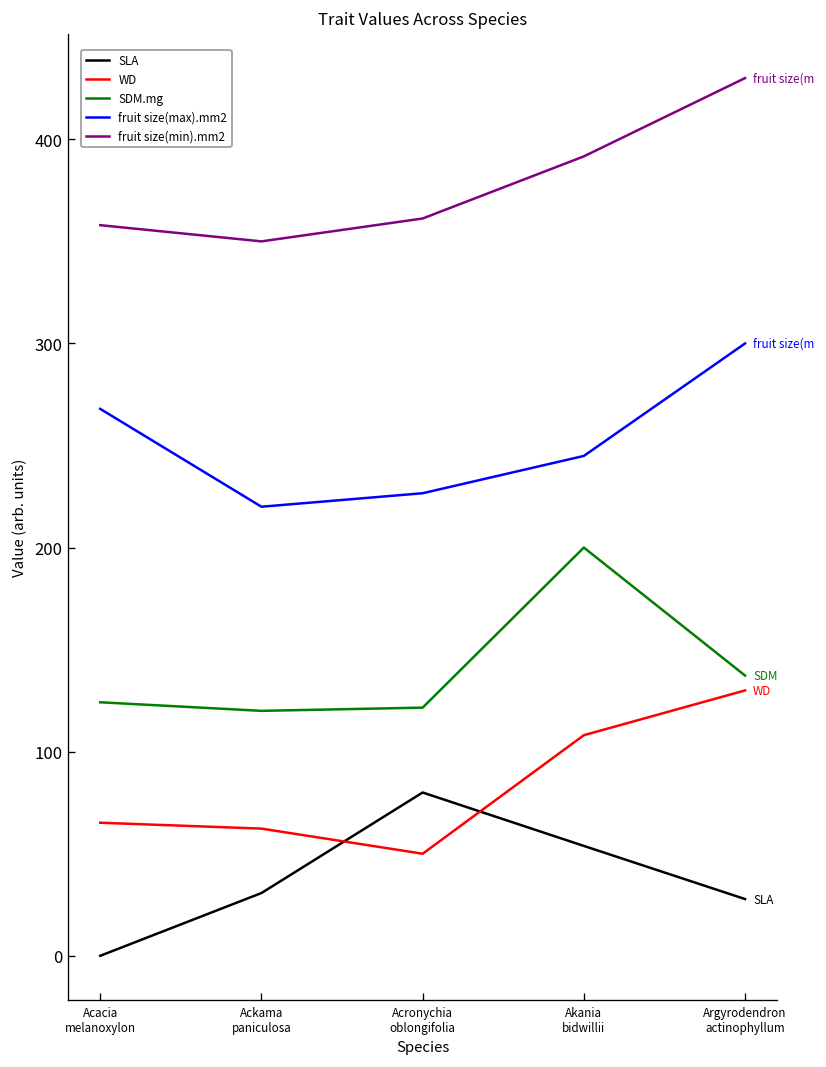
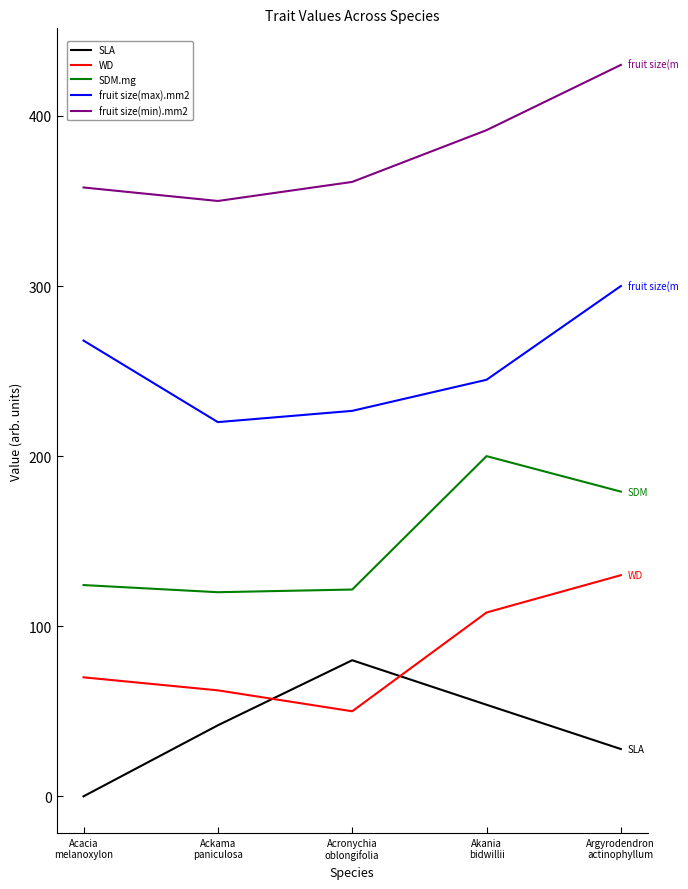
WD, Acacia melanoxylon: 65 -> 70
SLA, Ackama paniculosa: 31 -> 42
SDM.mg, Argyrodendron actinophyllum: 137 -> 179
